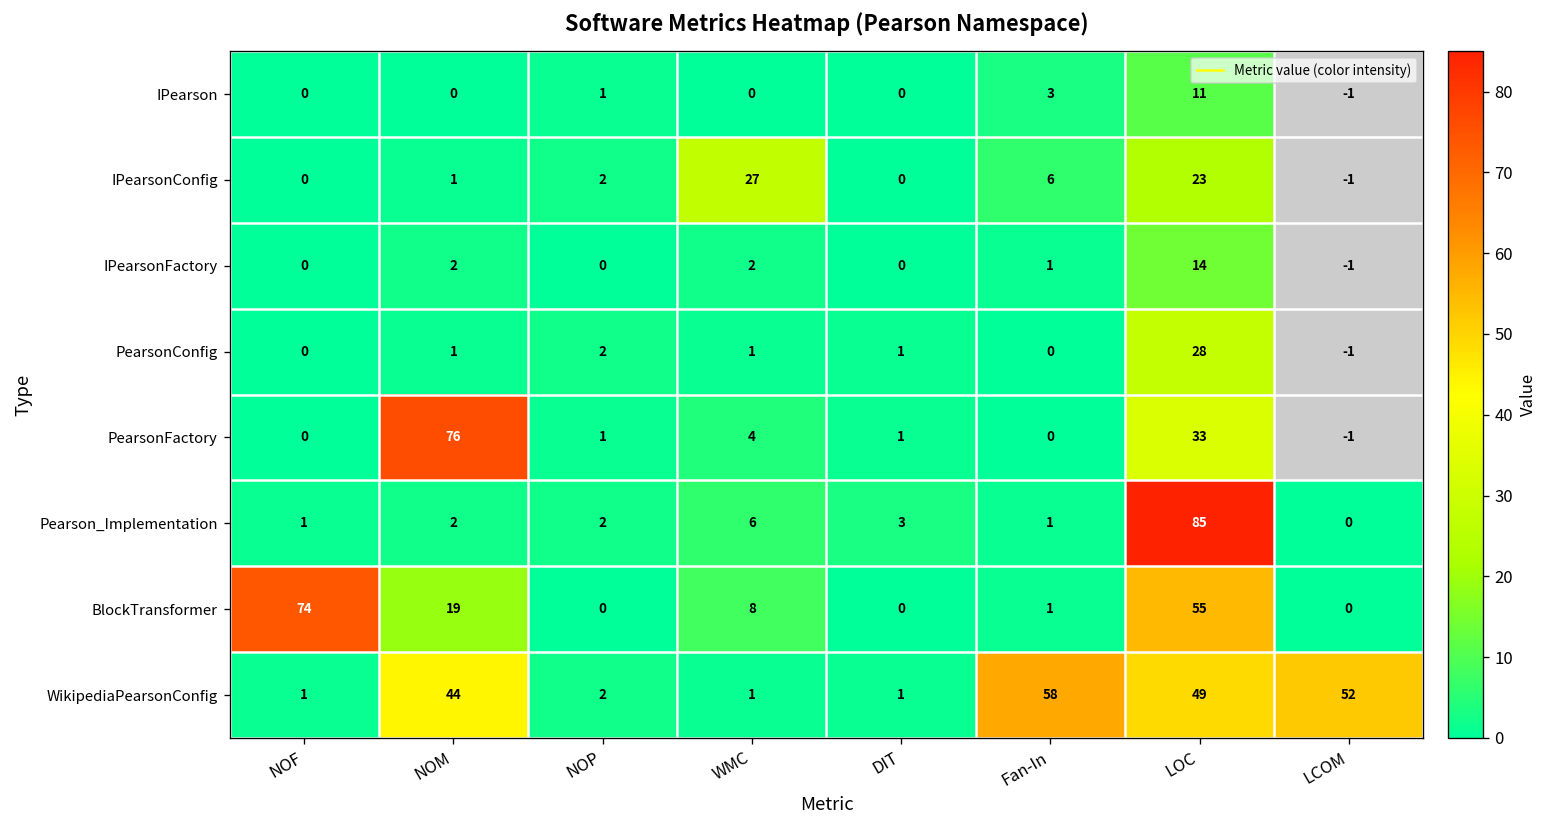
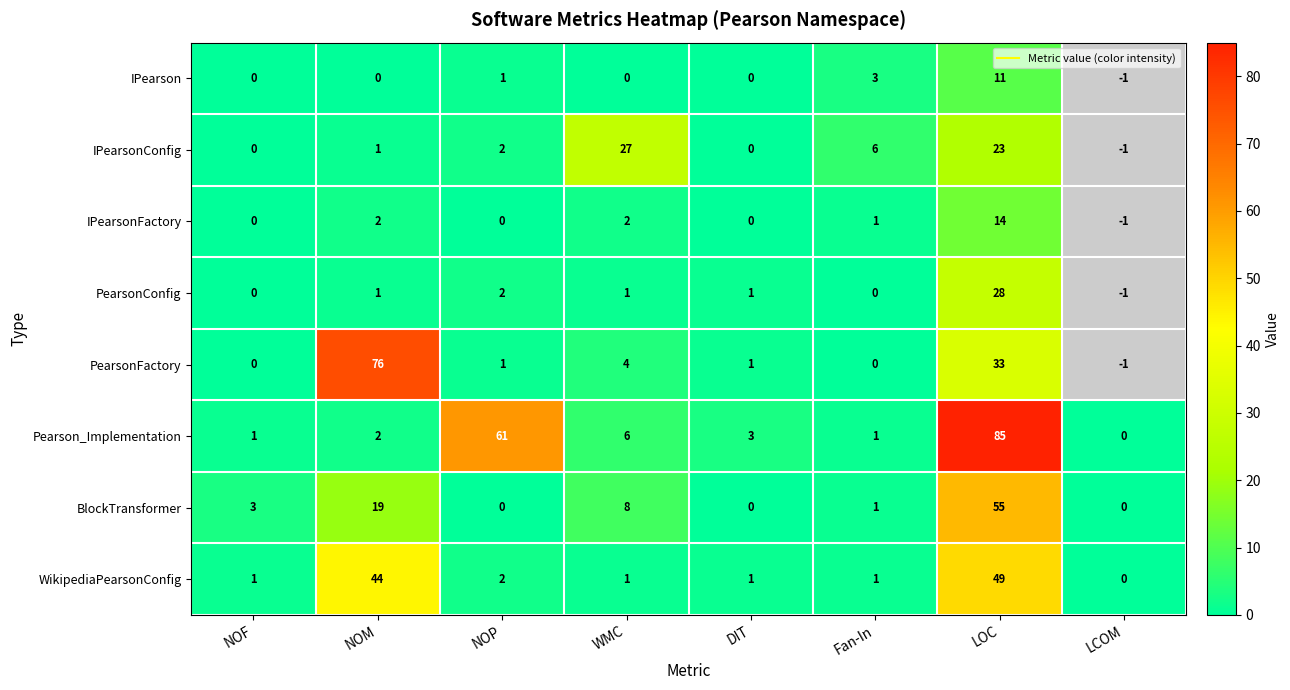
Pearson_Implementation, NOP: 2 -> 61
BlockTransformer, NOF: 74 -> 3
WikipediaPearsonConfig, Fan-In: 58 -> 1
WikipediaPearsonConfig, LCOM: 52 -> 0
